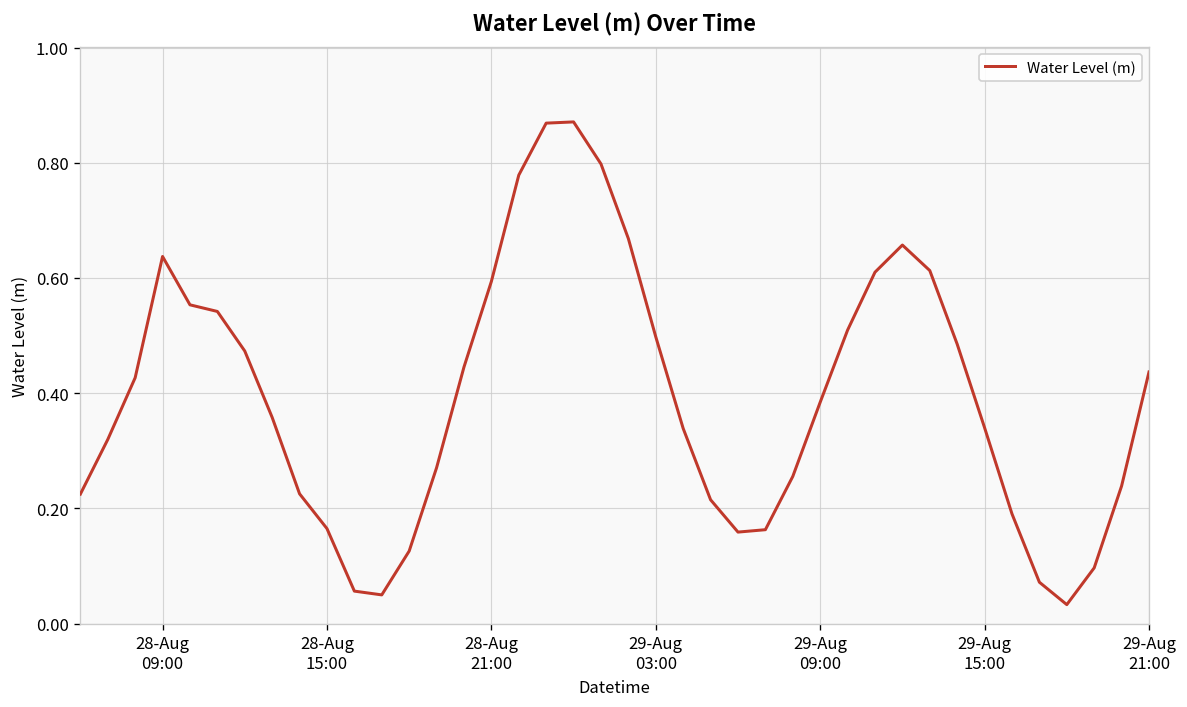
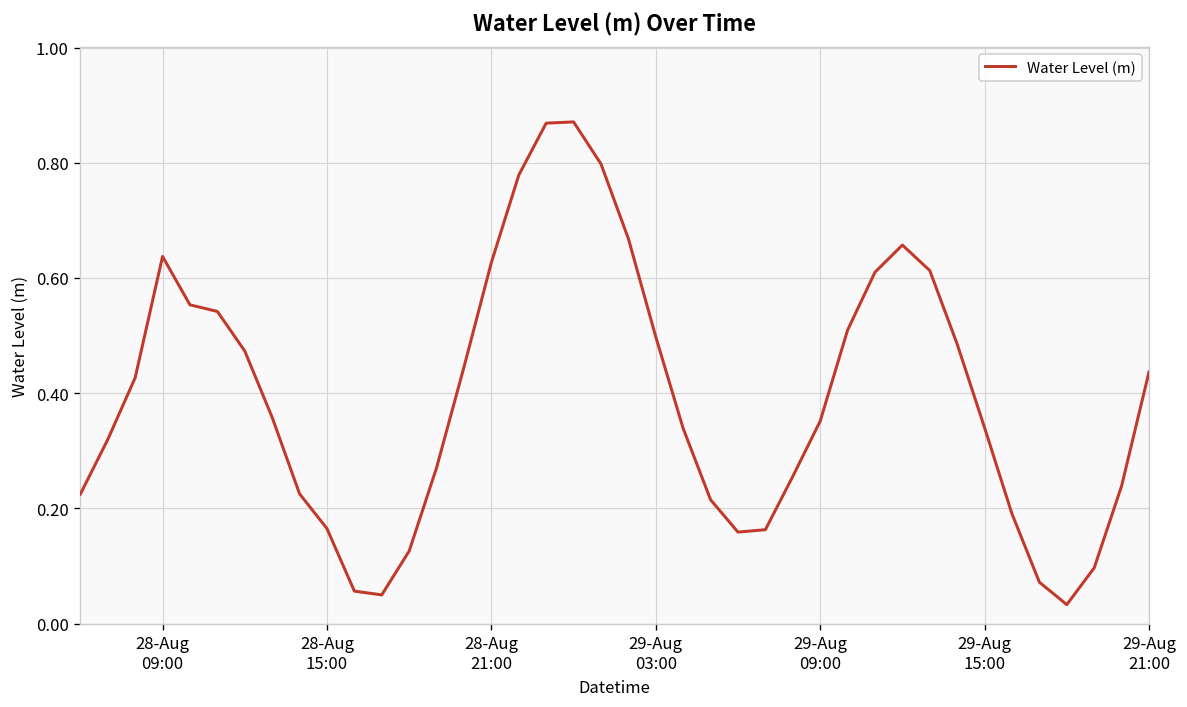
28-Aug 21:00: 0.59 -> 0.63
29-Aug 09:00: 0.38 -> 0.35
